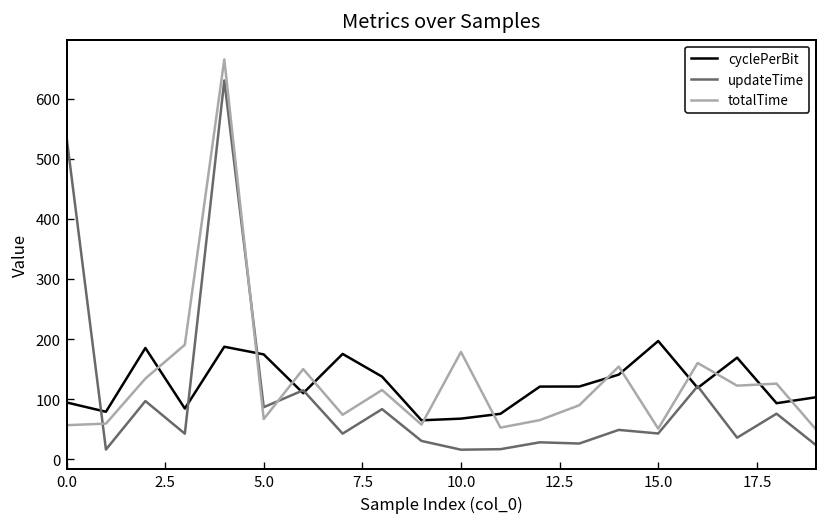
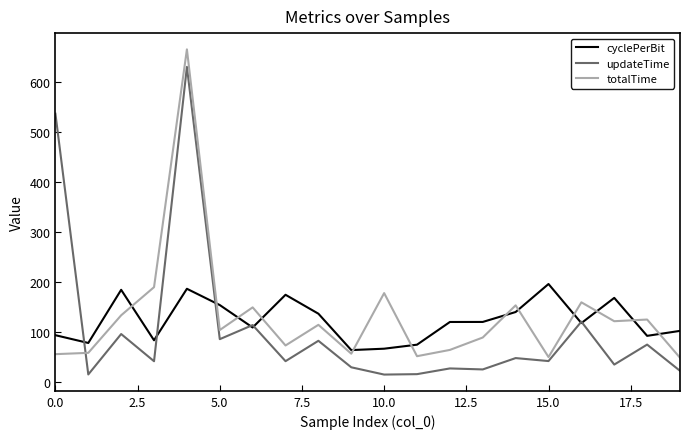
cyclePerBit, 5.0: 170 -> 150
totalTime, 5.0: 70 -> 100
